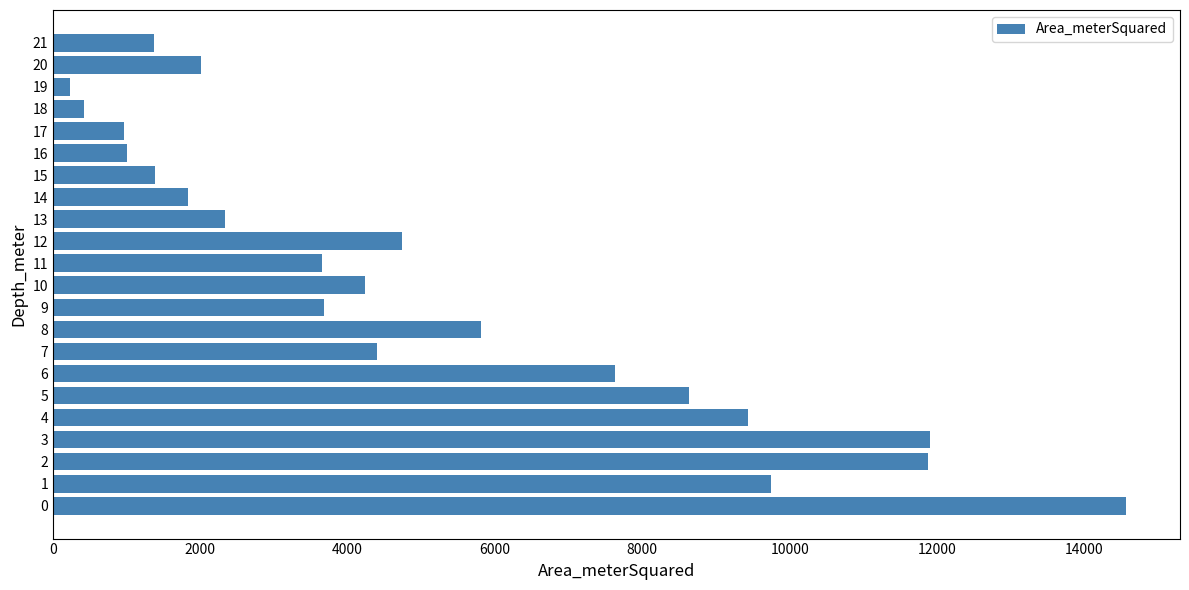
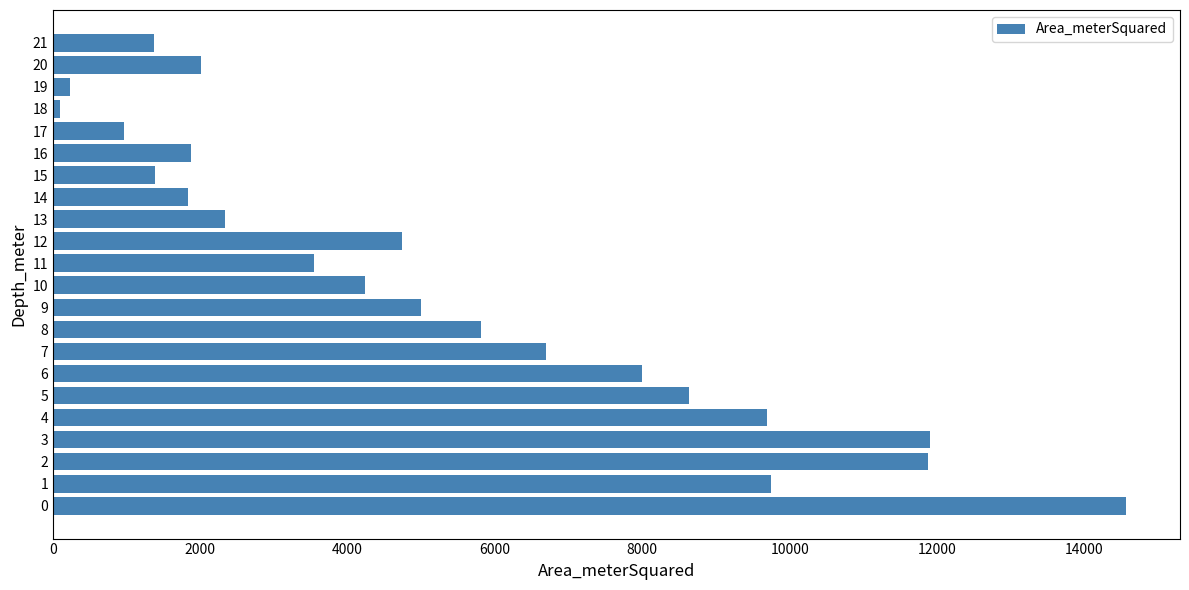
18: 400 -> 100
16: 1000 -> 1900
11: 3700 -> 3500
9: 3700 -> 5000
7: 4400 -> 6700
6: 7600 -> 8000
4: 9400 -> 9700
